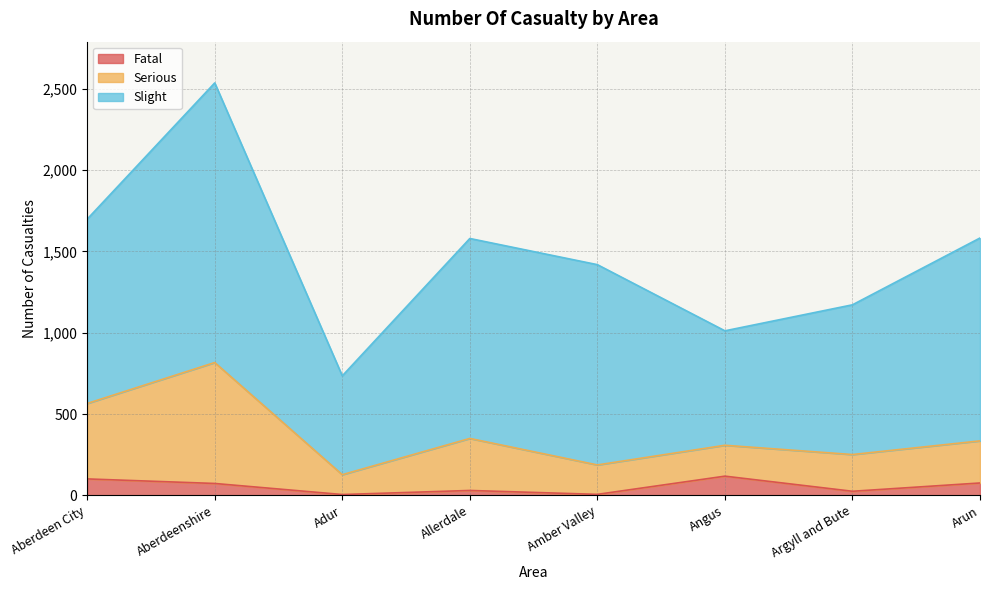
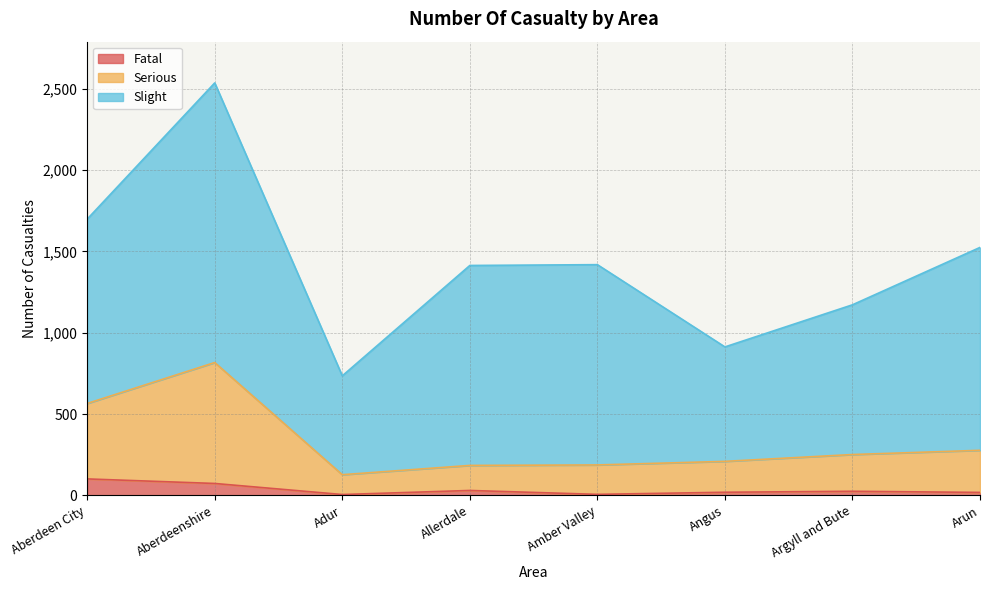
Serious, Allerdale: 320 -> 150
Fatal, Angus: 120 -> 20
Fatal, Arun: 80 -> 20
